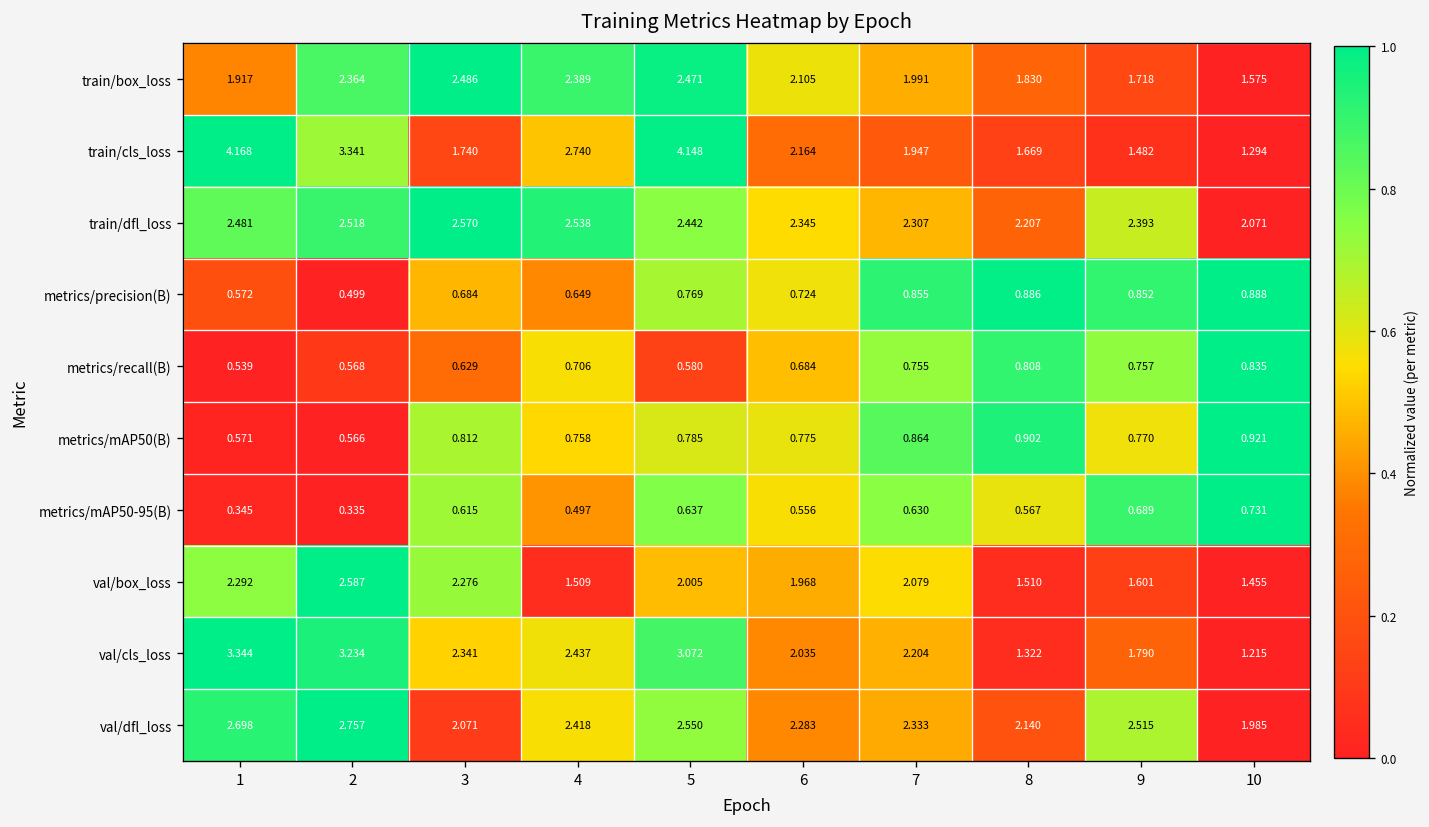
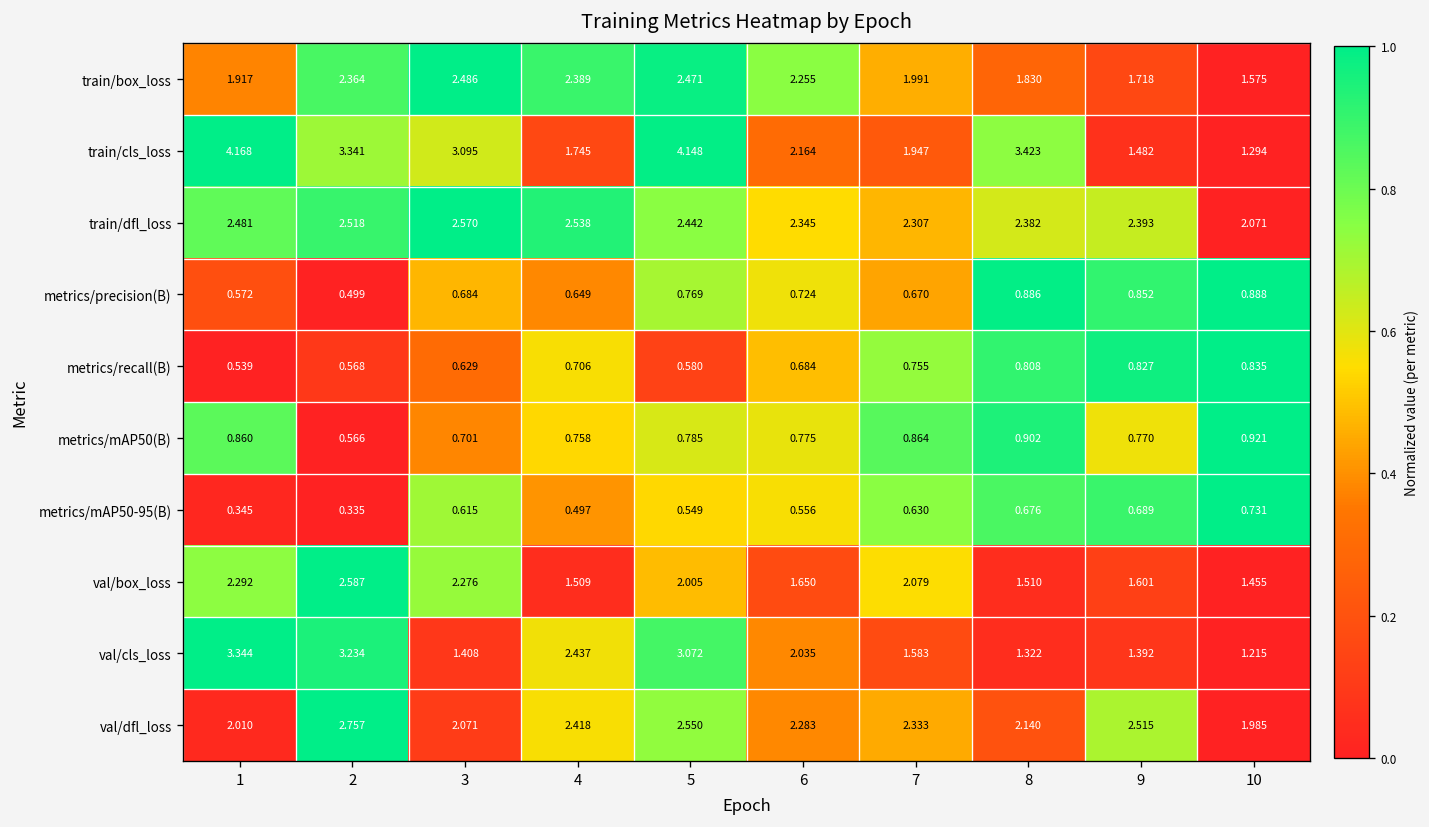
train/box_loss, 6: 2.105 -> 2.255
train/cls_loss, 3: 1.740 -> 3.095
train/cls_loss, 4: 2.740 -> 1.745
train/cls_loss, 8: 1.669 -> 3.423
train/dfl_loss, 8: 2.207 -> 2.382
metrics/precision(B), 7: 0.855 -> 0.670
metrics/recall(B), 9: 0.757 -> 0.827
metrics/mAP50(B), 1: 0.571 -> 0.860
metrics/mAP50(B), 3: 0.812 -> 0.701
metrics/mAP50-95(B), 5: 0.637 -> 0.549
metrics/mAP50-95(B), 8: 0.567 -> 0.676
val/box_loss, 6: 1.968 -> 1.650
val/cls_loss, 3: 2.341 -> 1.408
val/cls_loss, 7: 2.204 -> 1.583
val/cls_loss, 9: 1.790 -> 1.392
val/dfl_loss, 1: 2.698 -> 2.010
